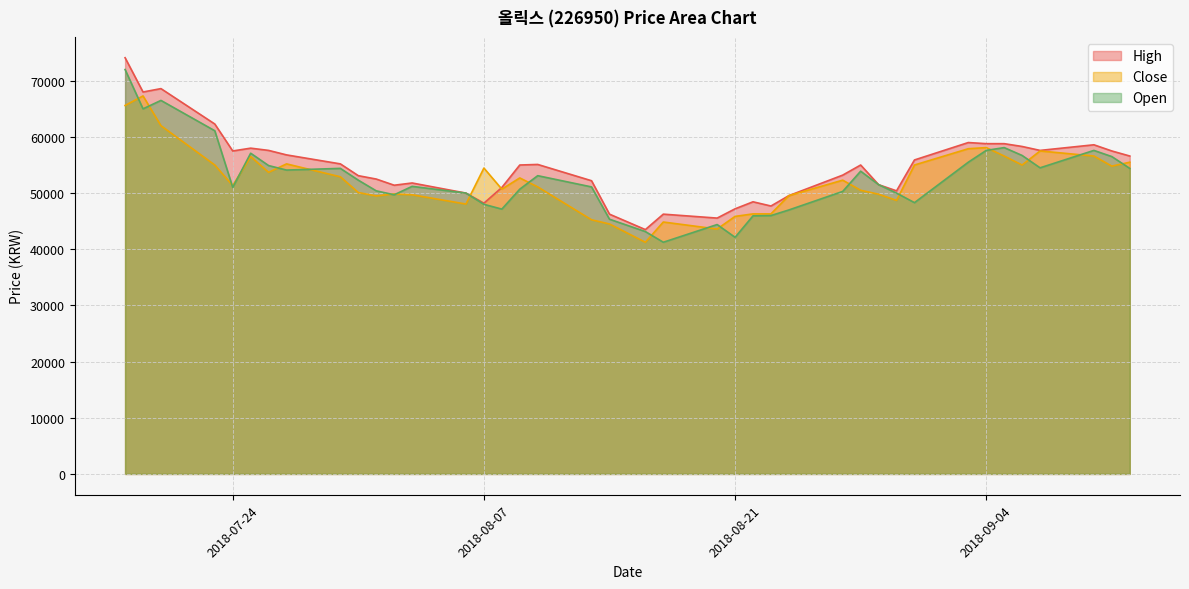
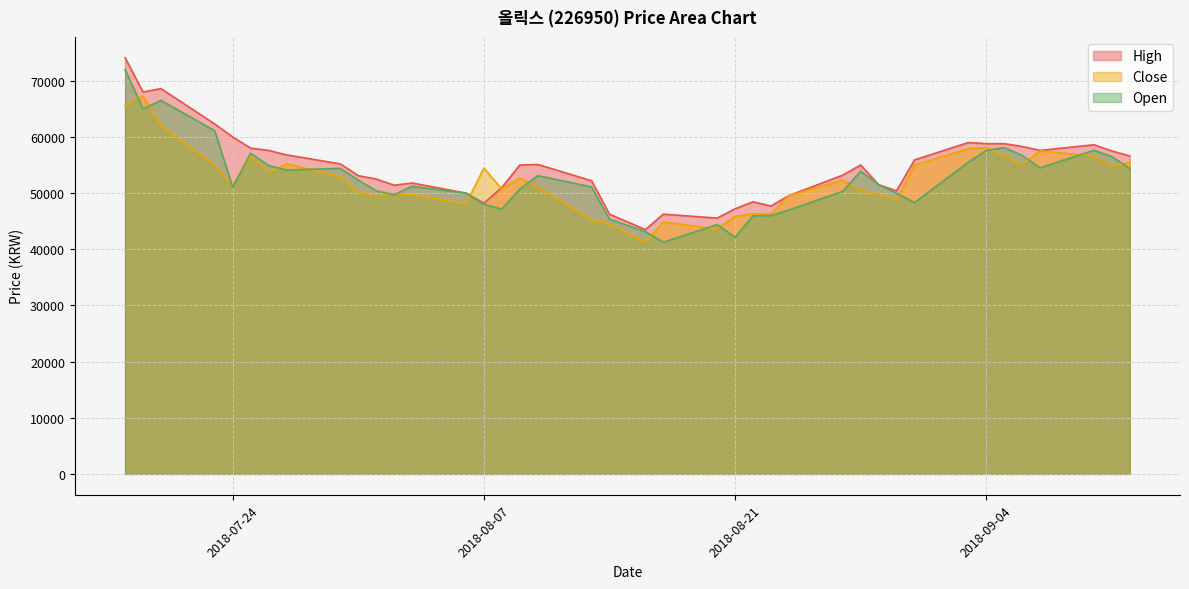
High, 2018-07-24: 58000 -> 60000
